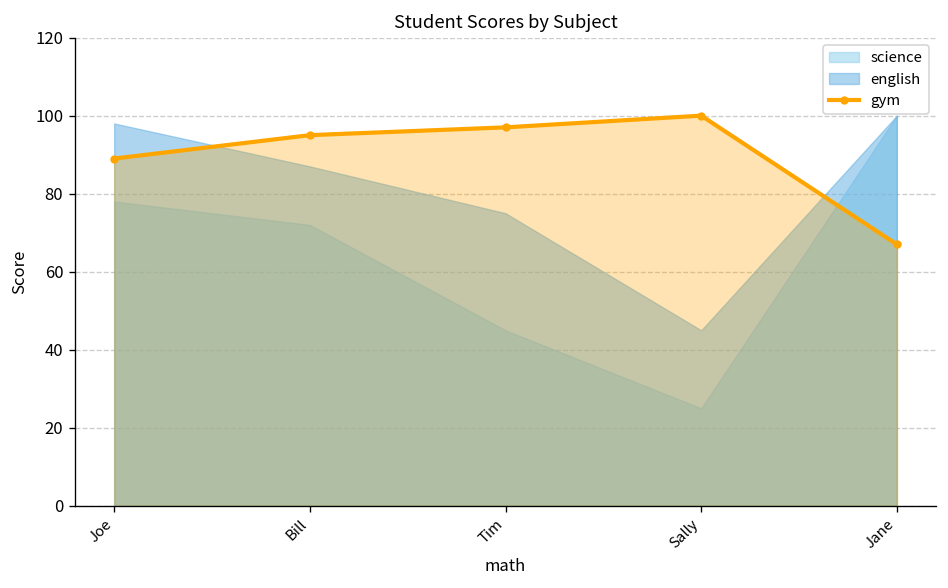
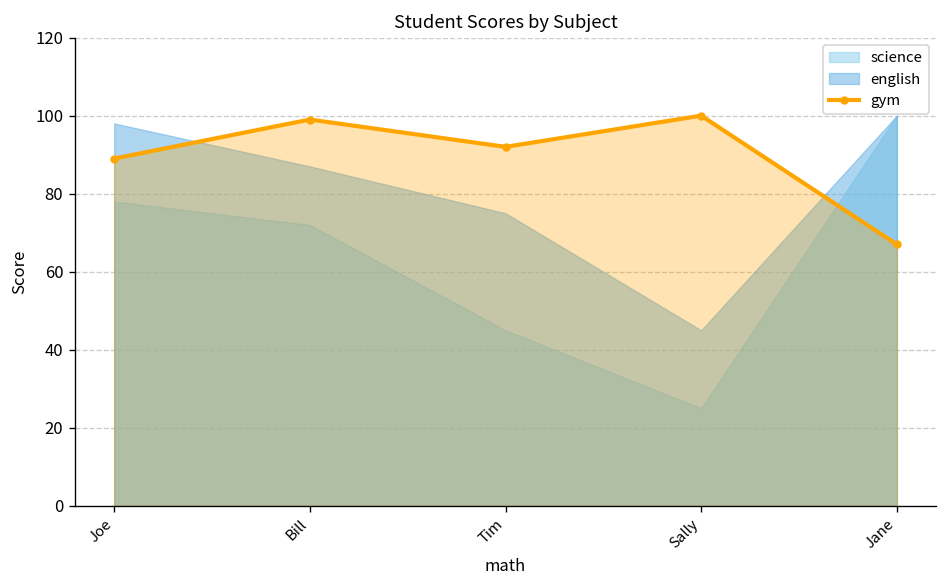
gym, Bill: 95 -> 99
gym, Tim: 97 -> 92
